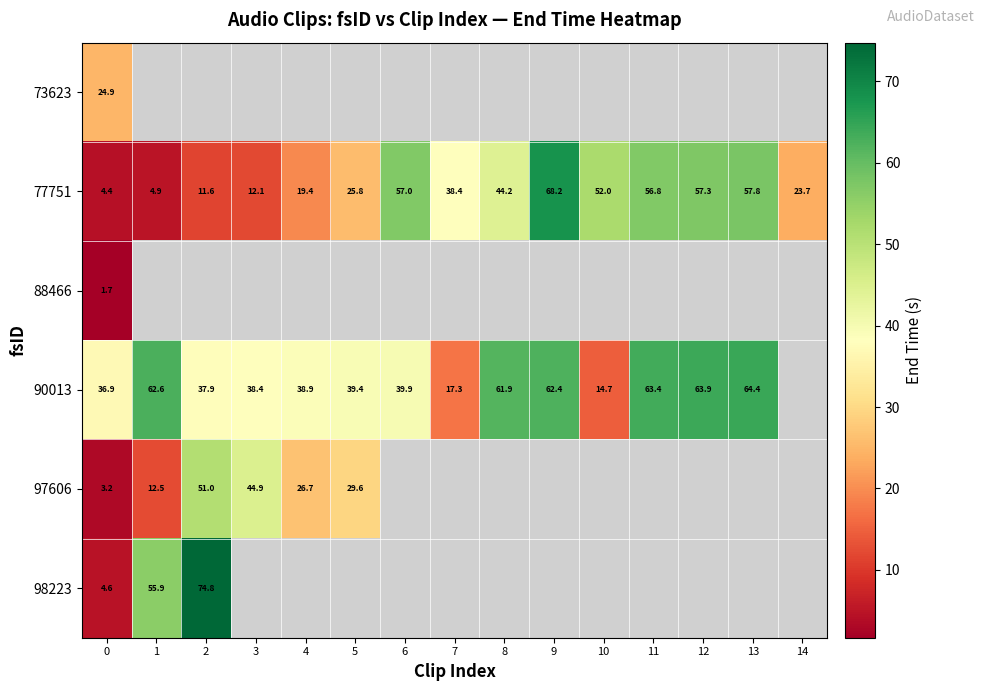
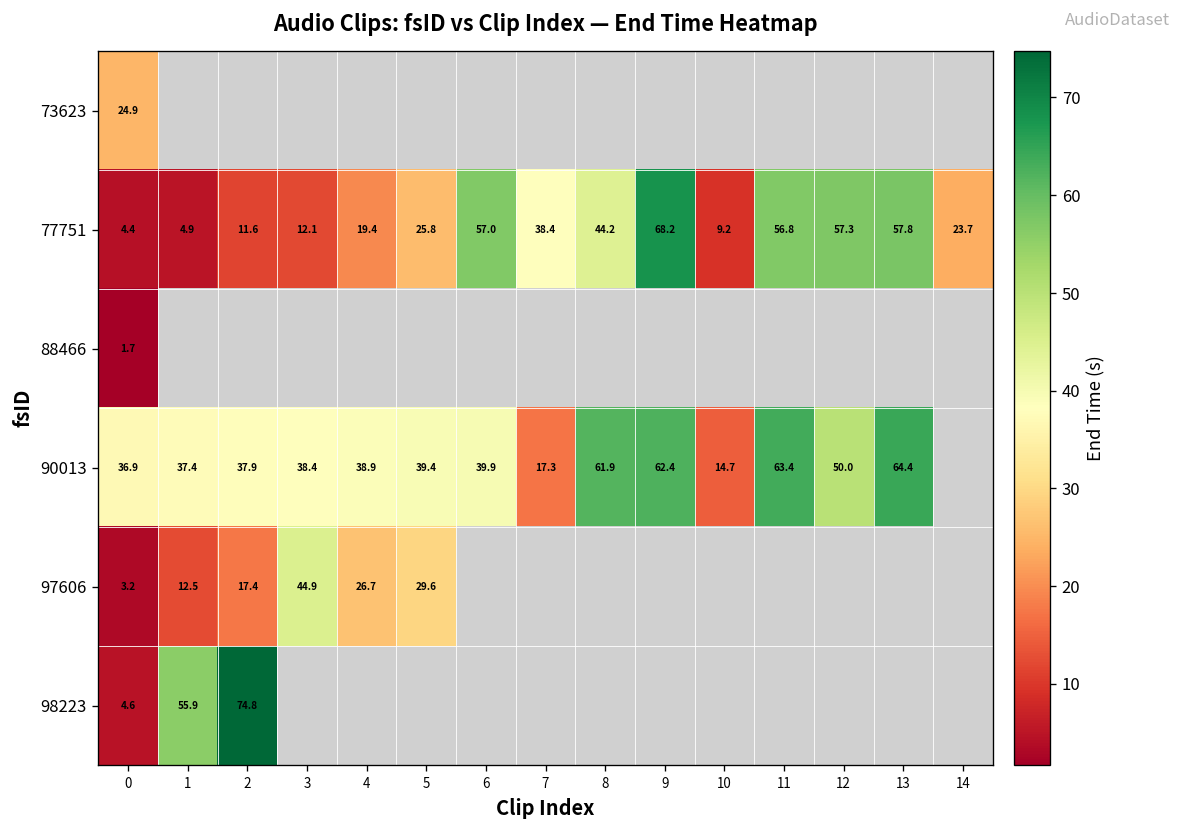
77751, 10: 52.0 -> 9.2
90013, 1: 62.6 -> 37.4
90013, 12: 63.9 -> 50.0
97606, 2: 51.0 -> 17.4
